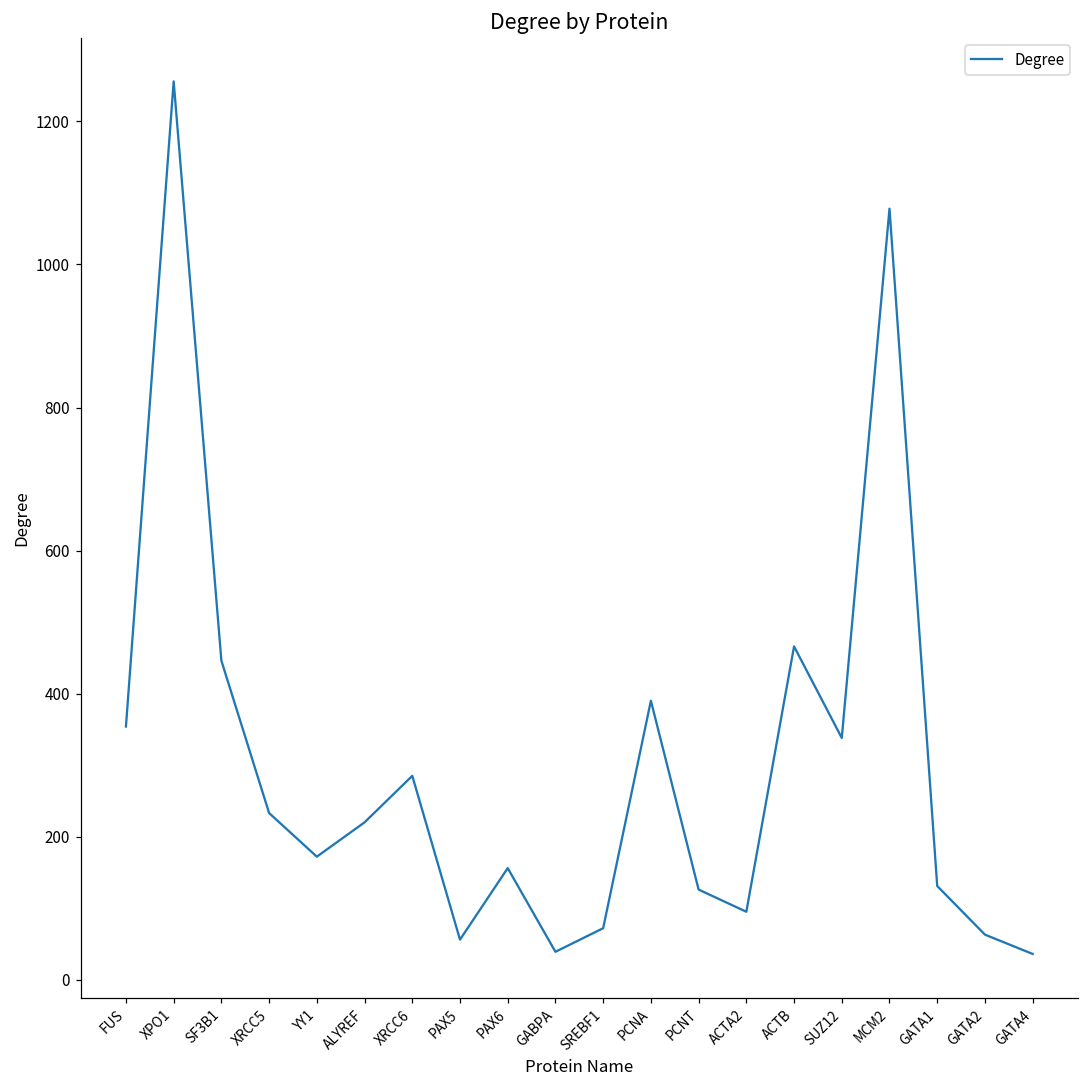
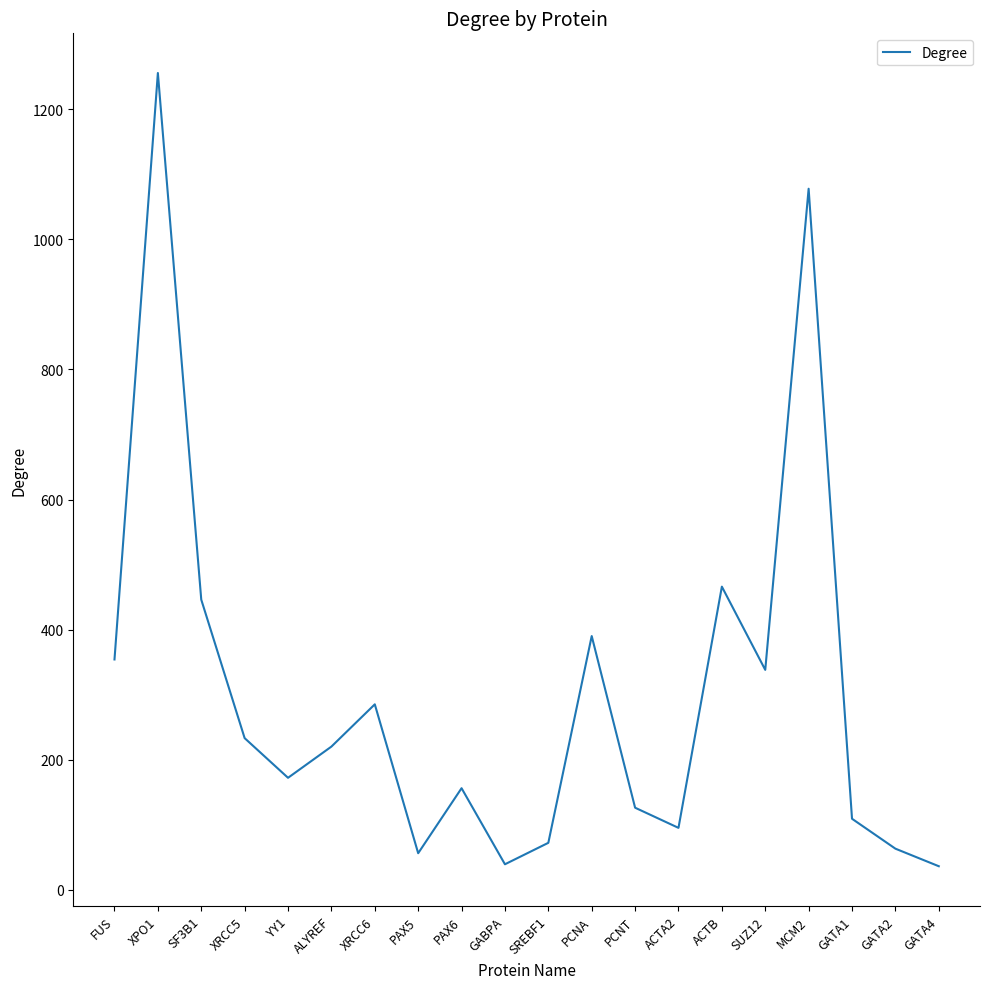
GATA1: 130 -> 110
